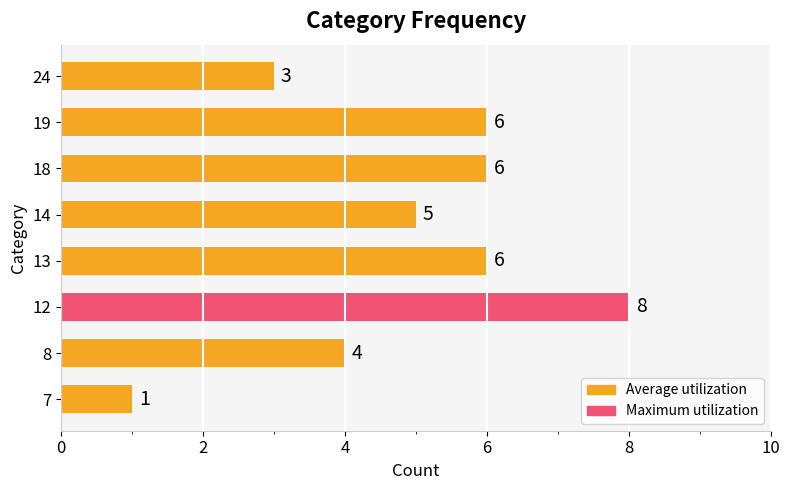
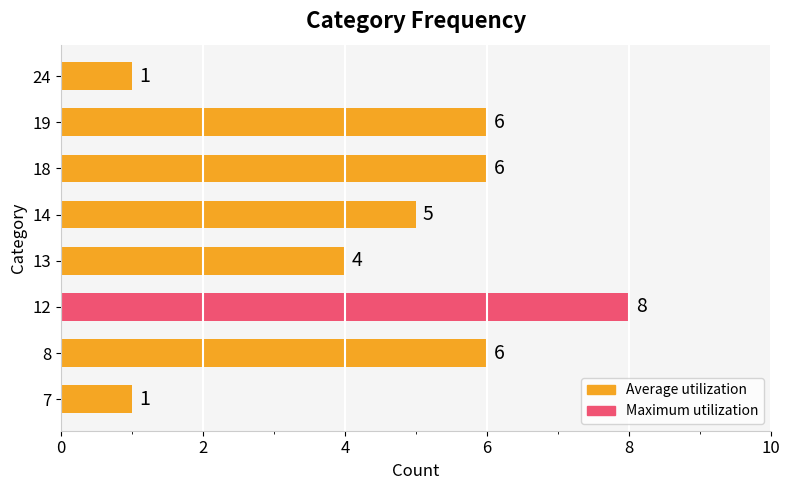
24: 3 -> 1
13: 6 -> 4
8: 4 -> 6
